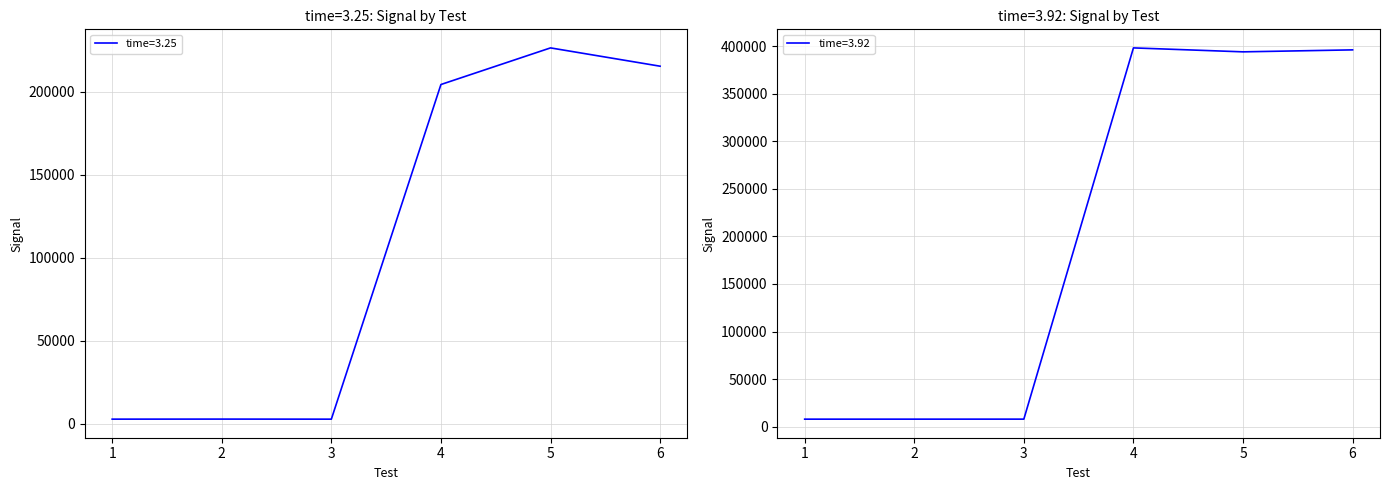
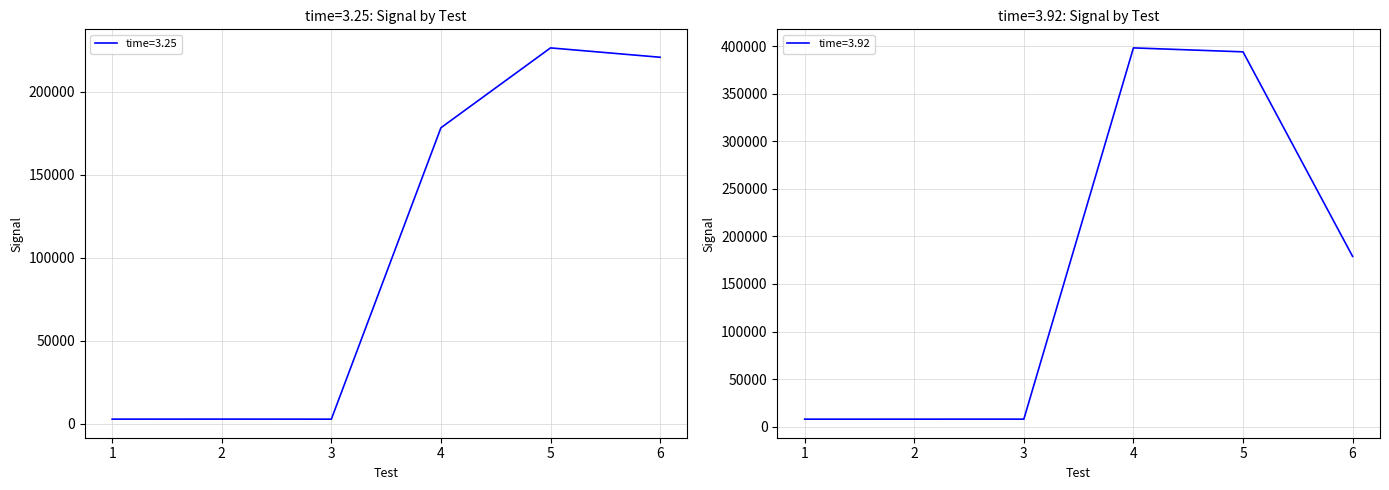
time=3.25: Signal by Test, 4: 204000 -> 178000
time=3.25: Signal by Test, 6: 215000 -> 221000
time=3.92: Signal by Test, 6: 400000 -> 180000
